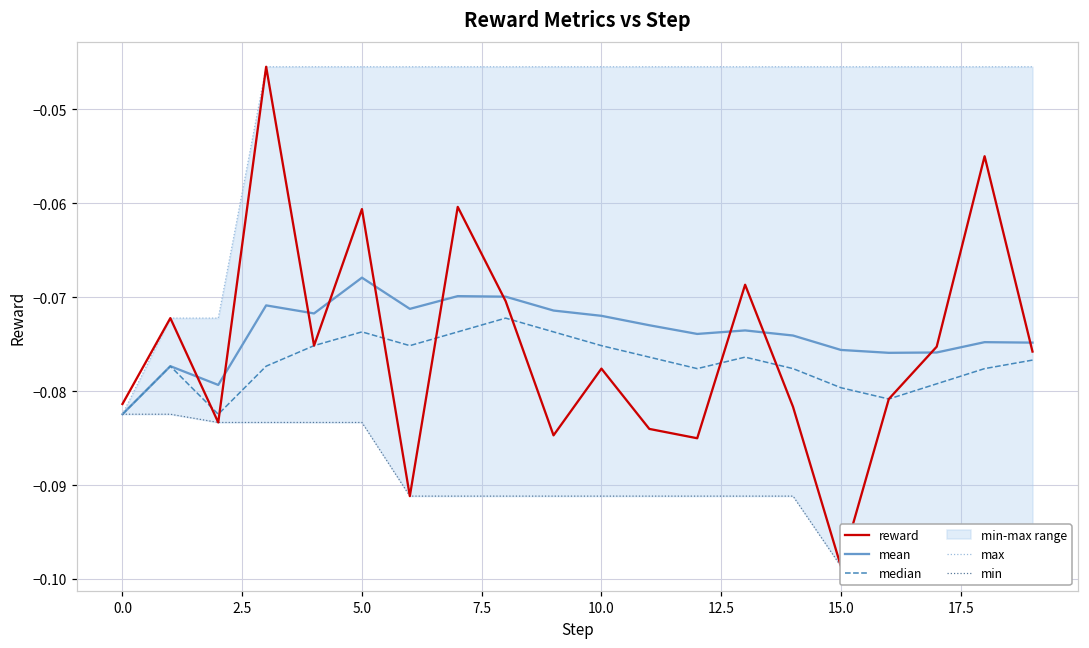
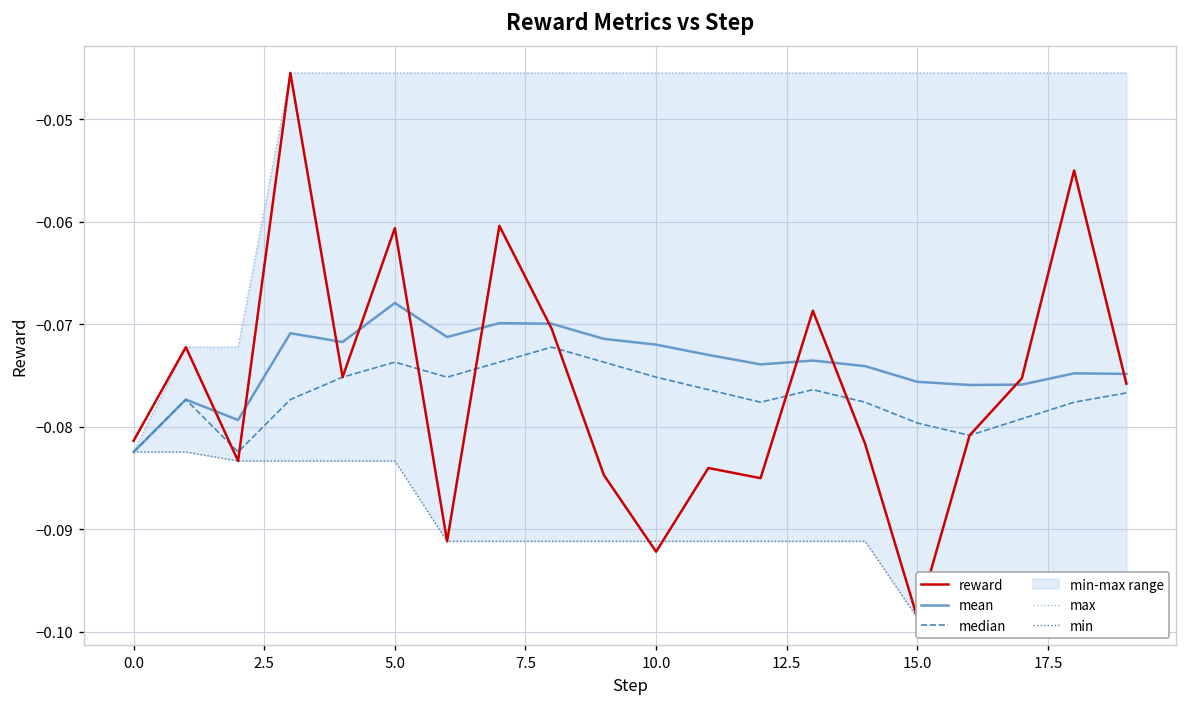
reward, 10.0: -0.078 -> -0.092
